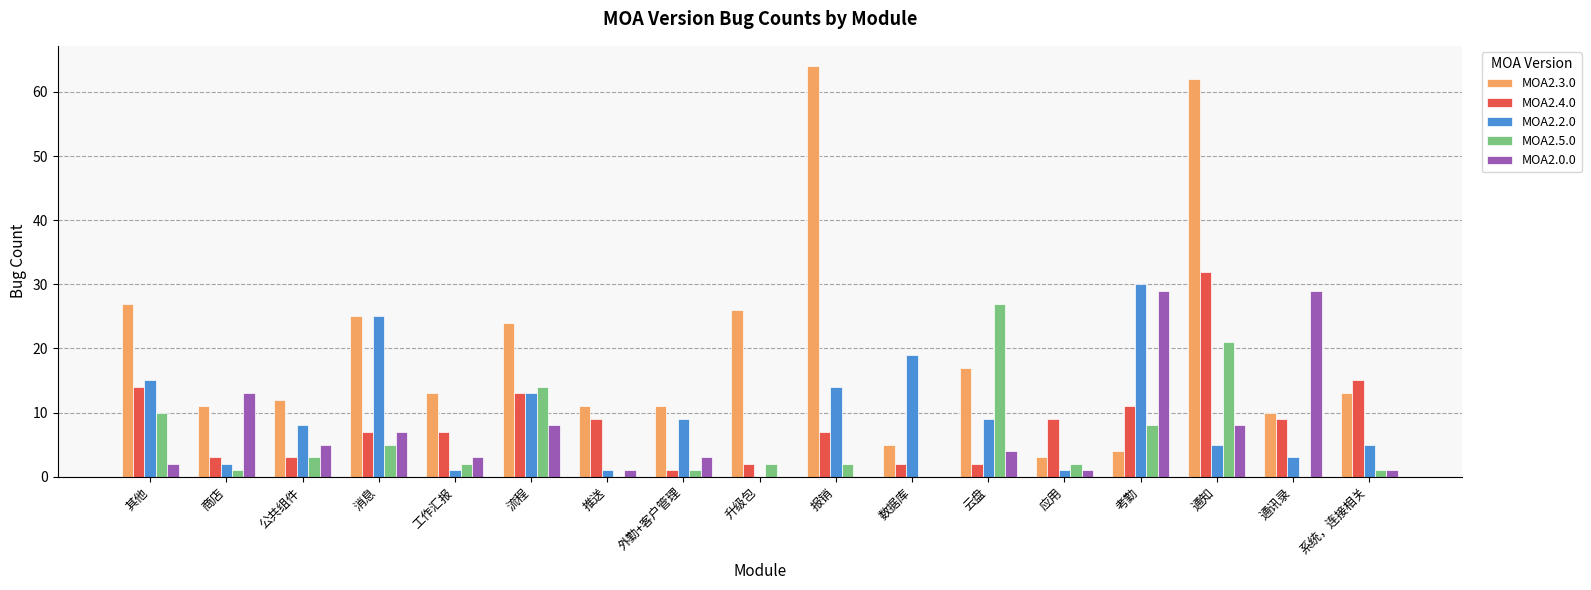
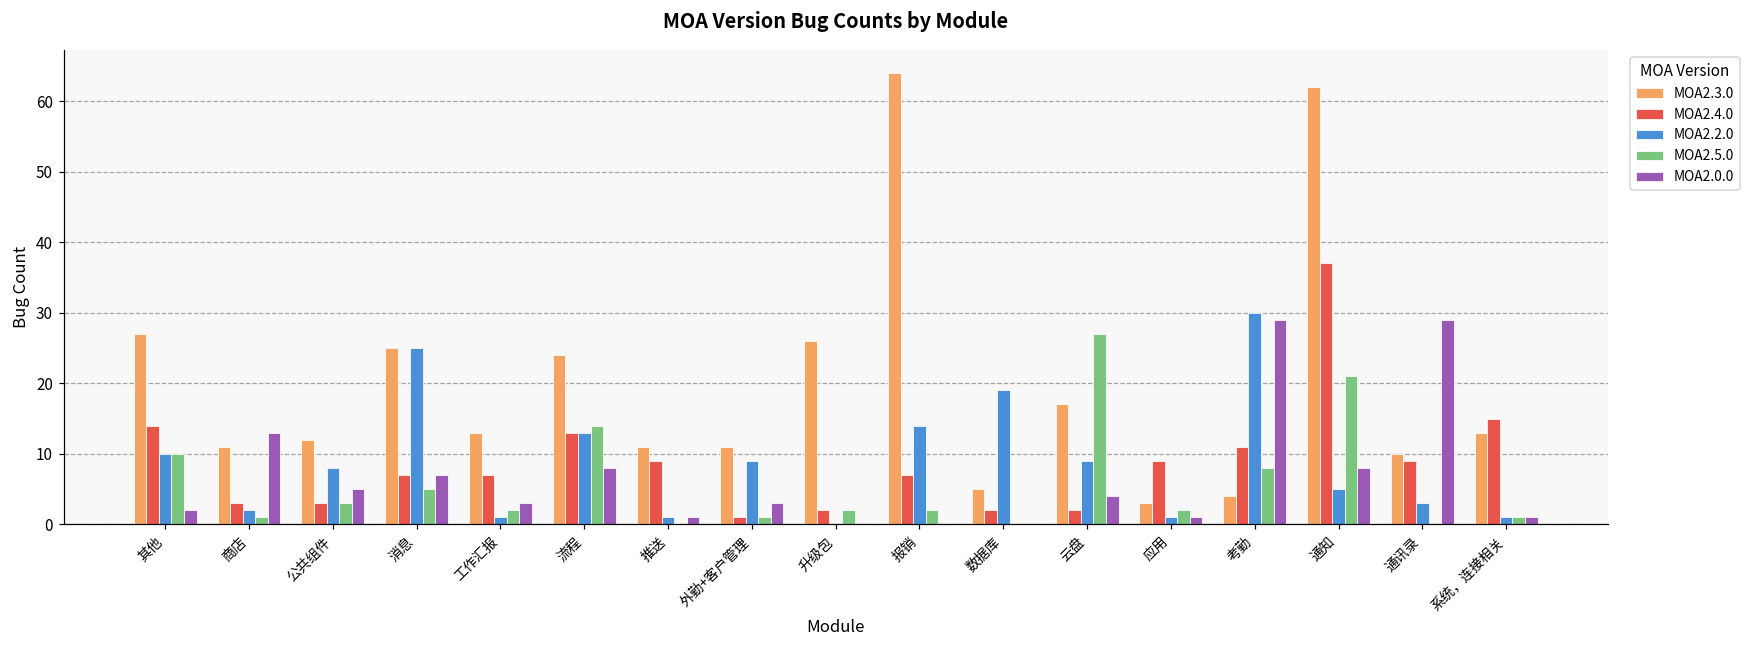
MOA2.2.0, 其他: 15 -> 10
MOA2.4.0, 通知: 32 -> 37
MOA2.2.0, 系统，连接相关: 5 -> 1
